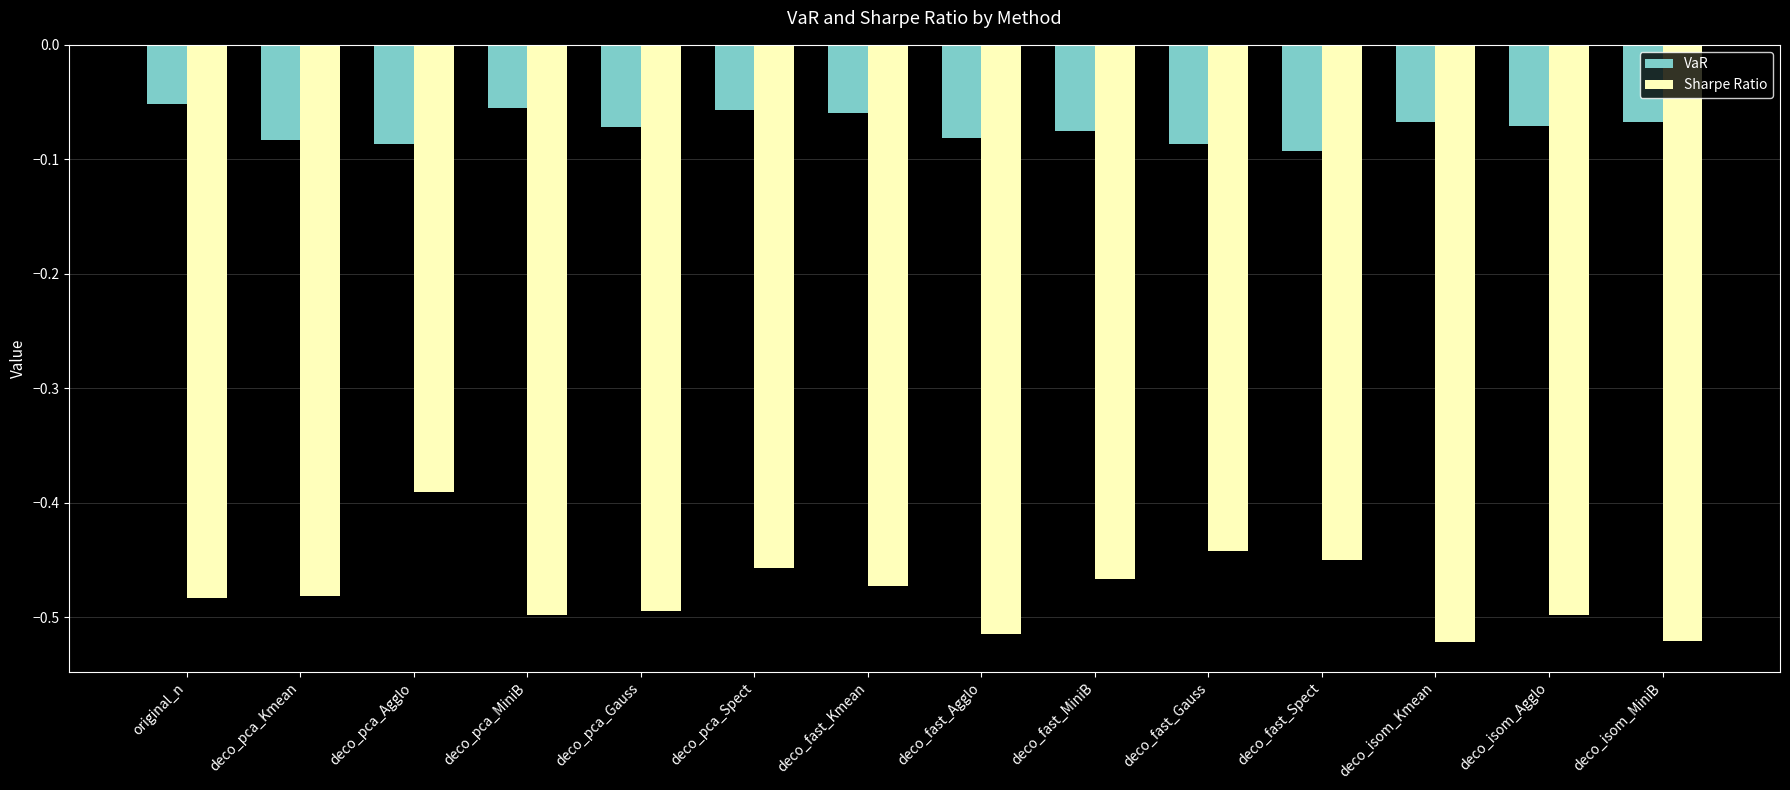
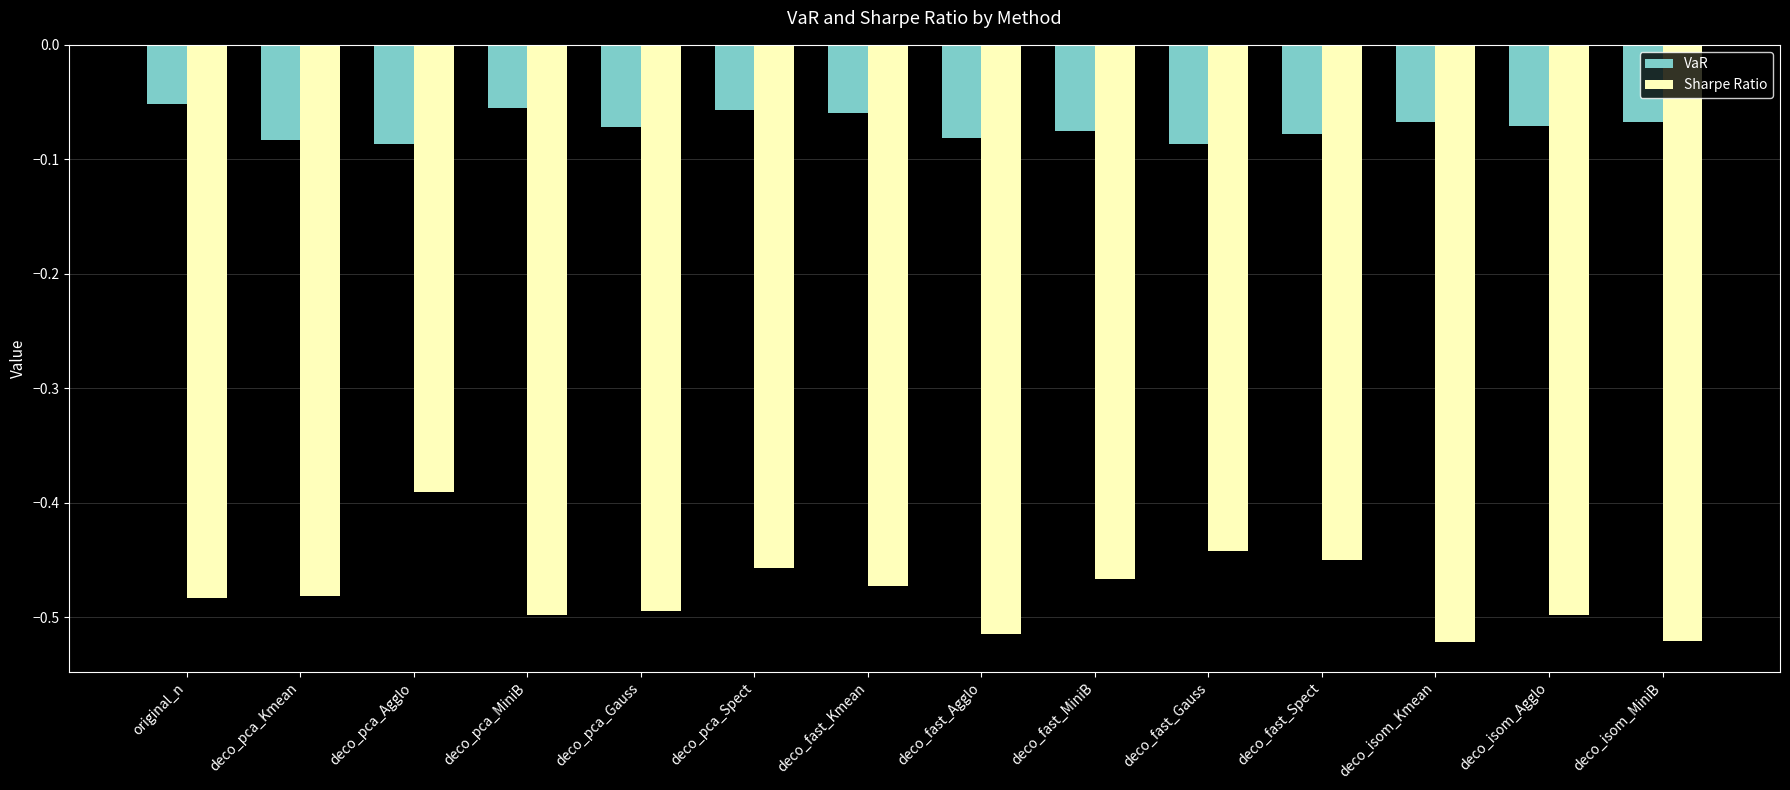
VaR, deco_fast_Spect: -0.093 -> -0.078
